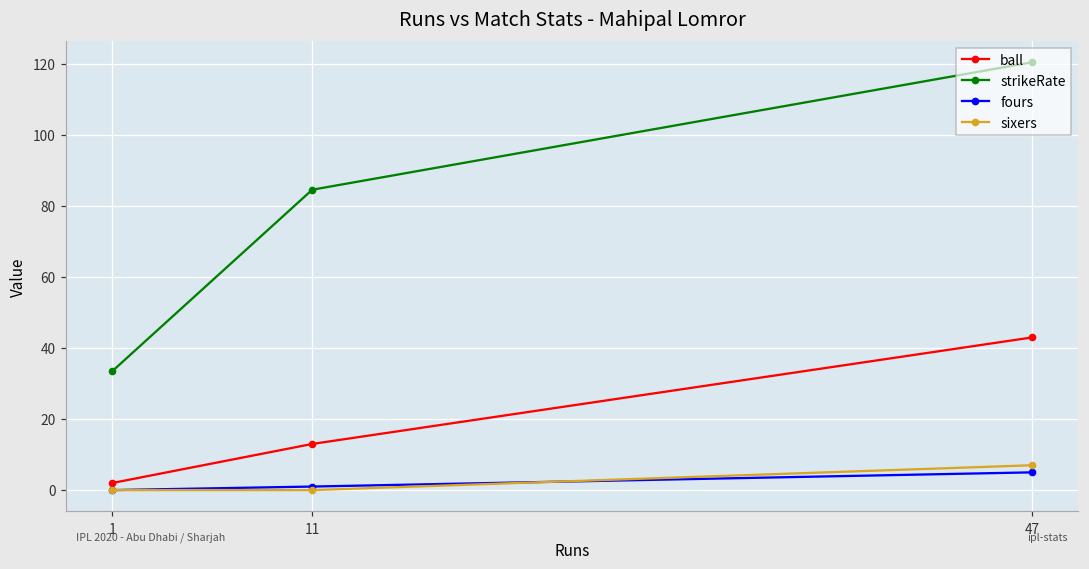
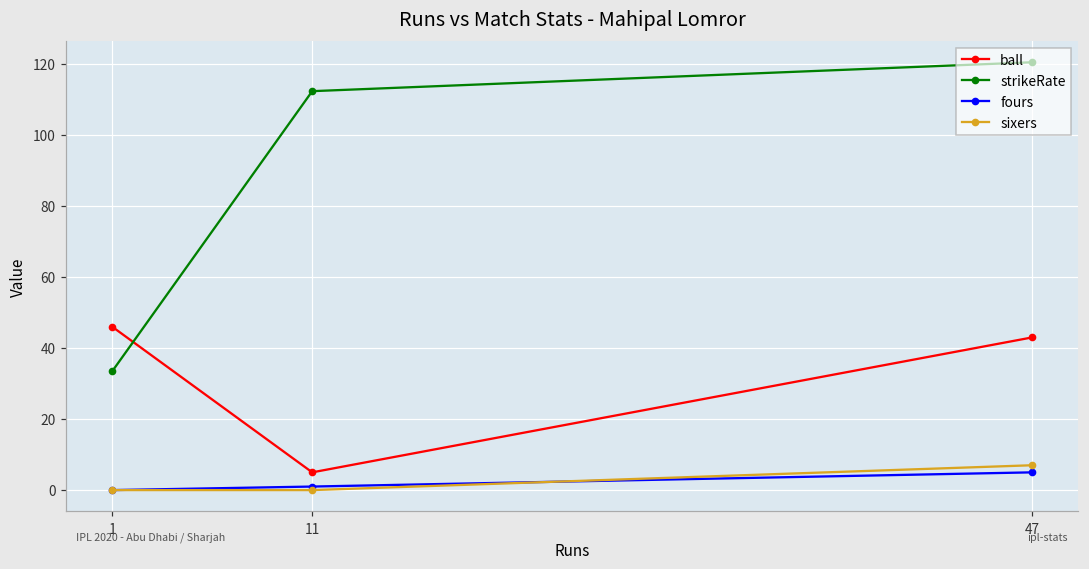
ball, 1: 2 -> 46
ball, 11: 13 -> 5
strikeRate, 11: 85 -> 112
